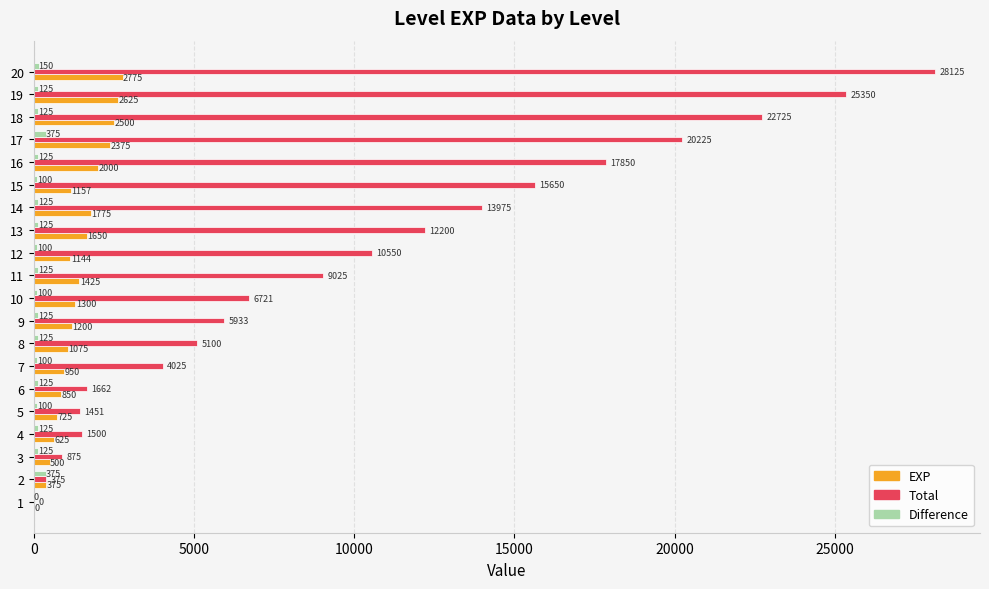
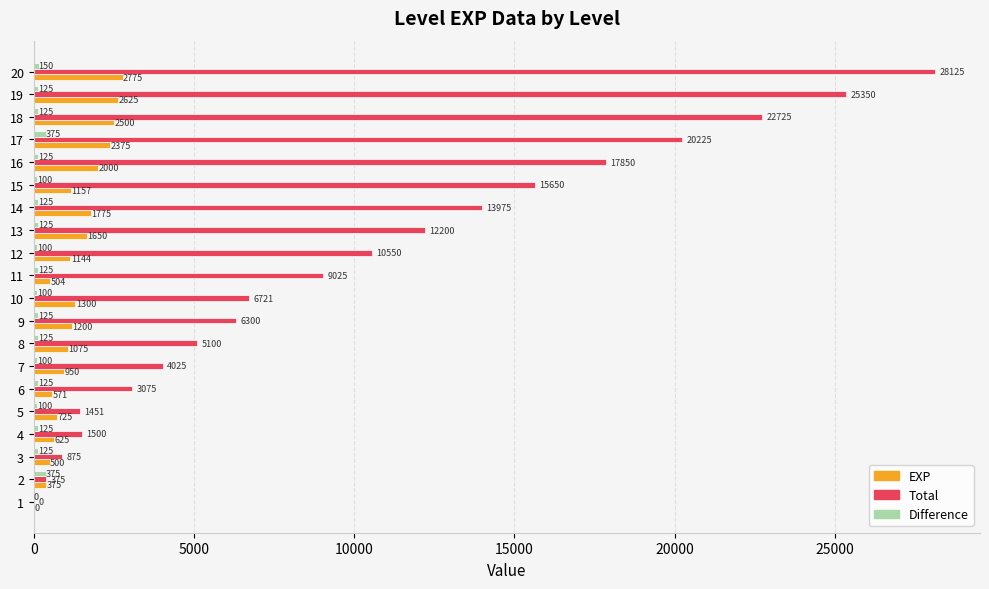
EXP, 11: 1425 -> 504
Total, 9: 5933 -> 6300
Total, 6: 1662 -> 3075
EXP, 6: 850 -> 571
